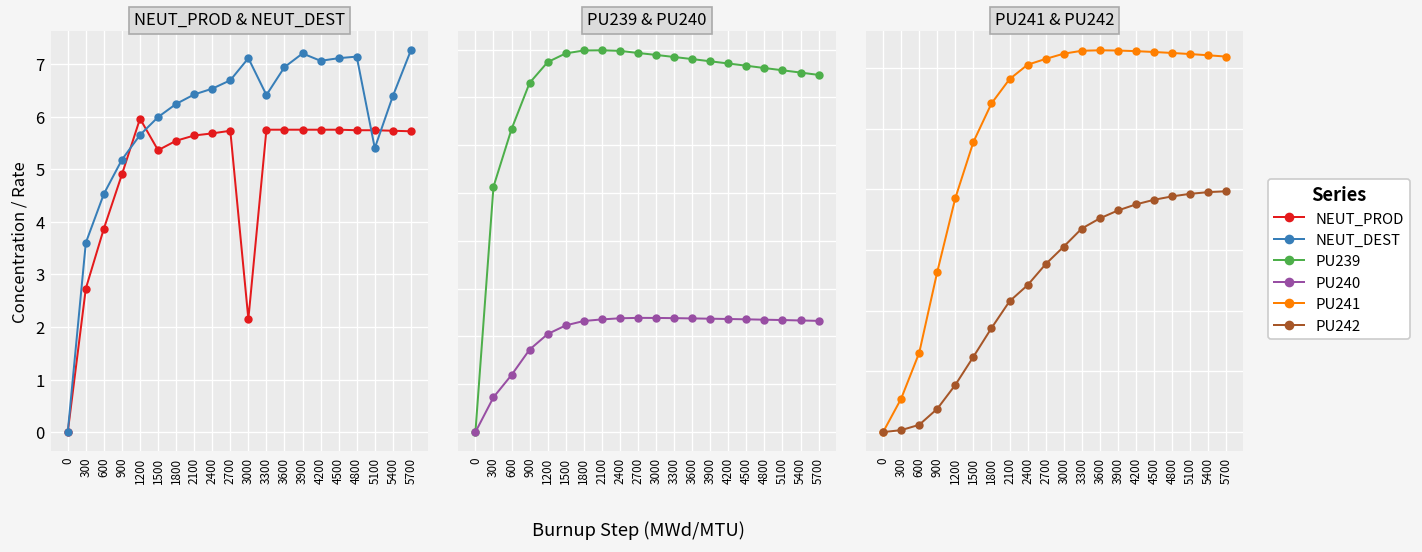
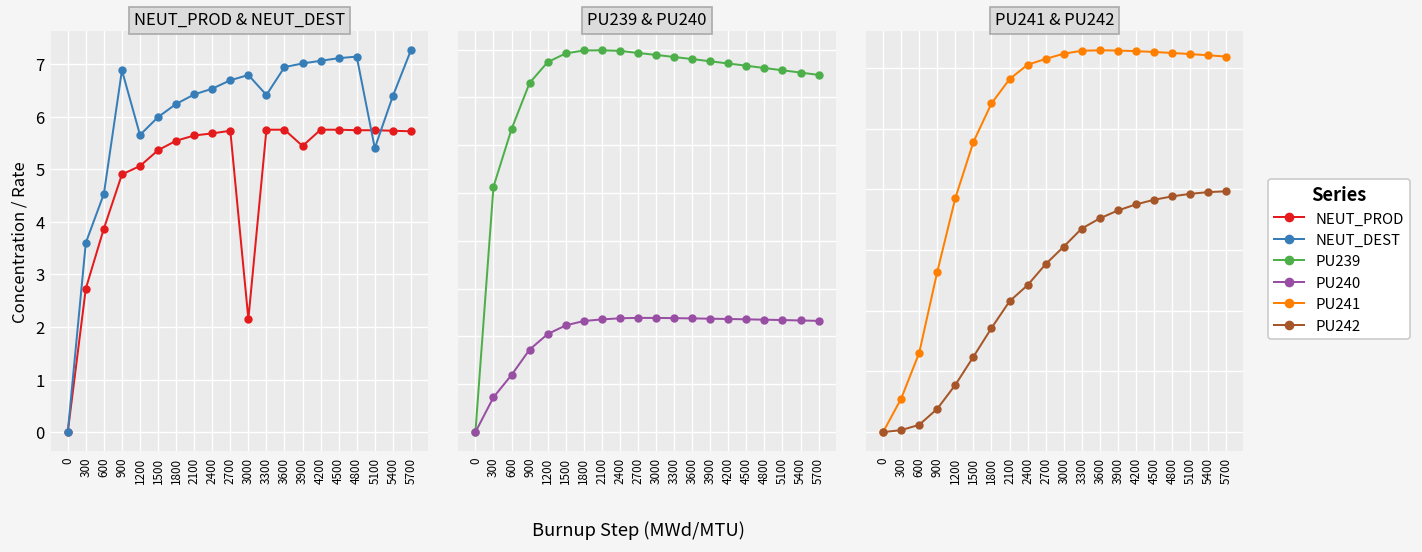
NEUT_PROD & NEUT_DEST, NEUT_DEST, 900: 5.2 -> 6.9
NEUT_PROD & NEUT_DEST, NEUT_PROD, 1200: 6.0 -> 5.1
NEUT_PROD & NEUT_DEST, NEUT_DEST, 3000: 7.1 -> 6.8
NEUT_PROD & NEUT_DEST, NEUT_PROD, 3900: 5.8 -> 5.4
NEUT_PROD & NEUT_DEST, NEUT_DEST, 3900: 7.2 -> 7.0
